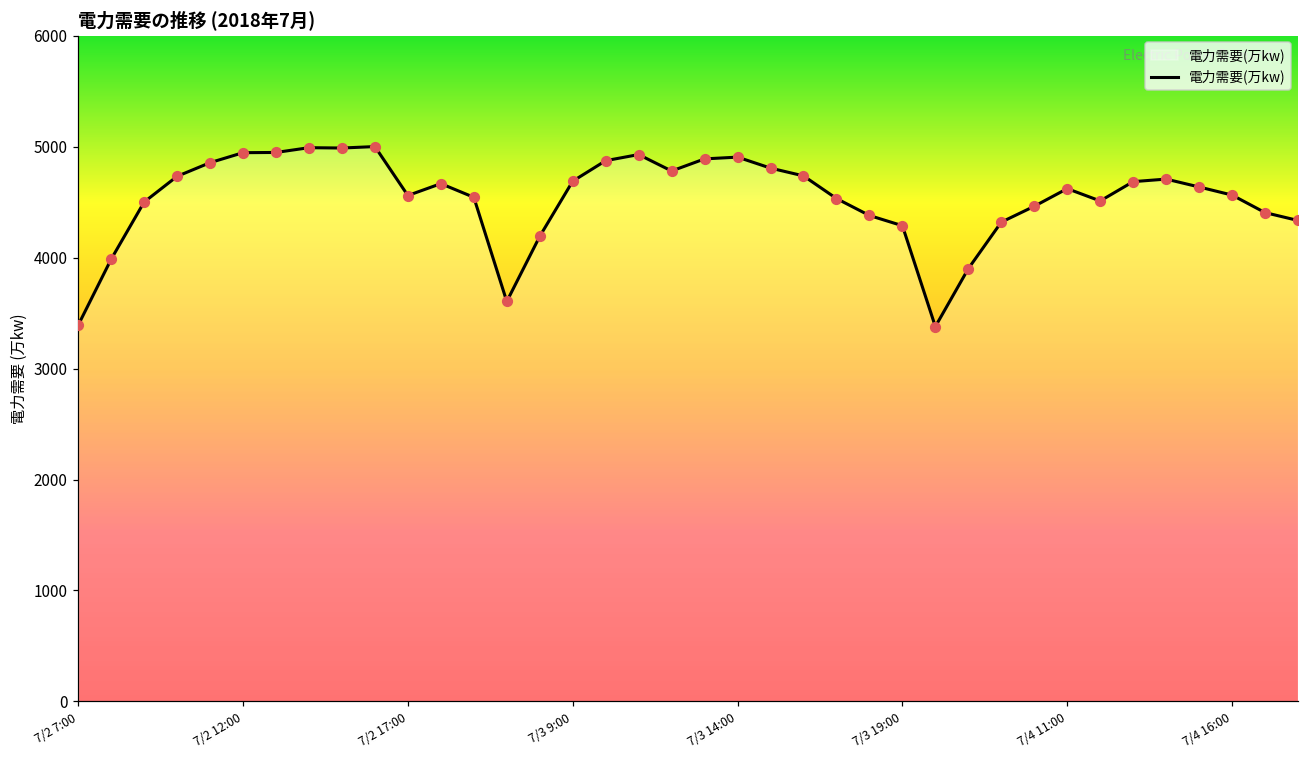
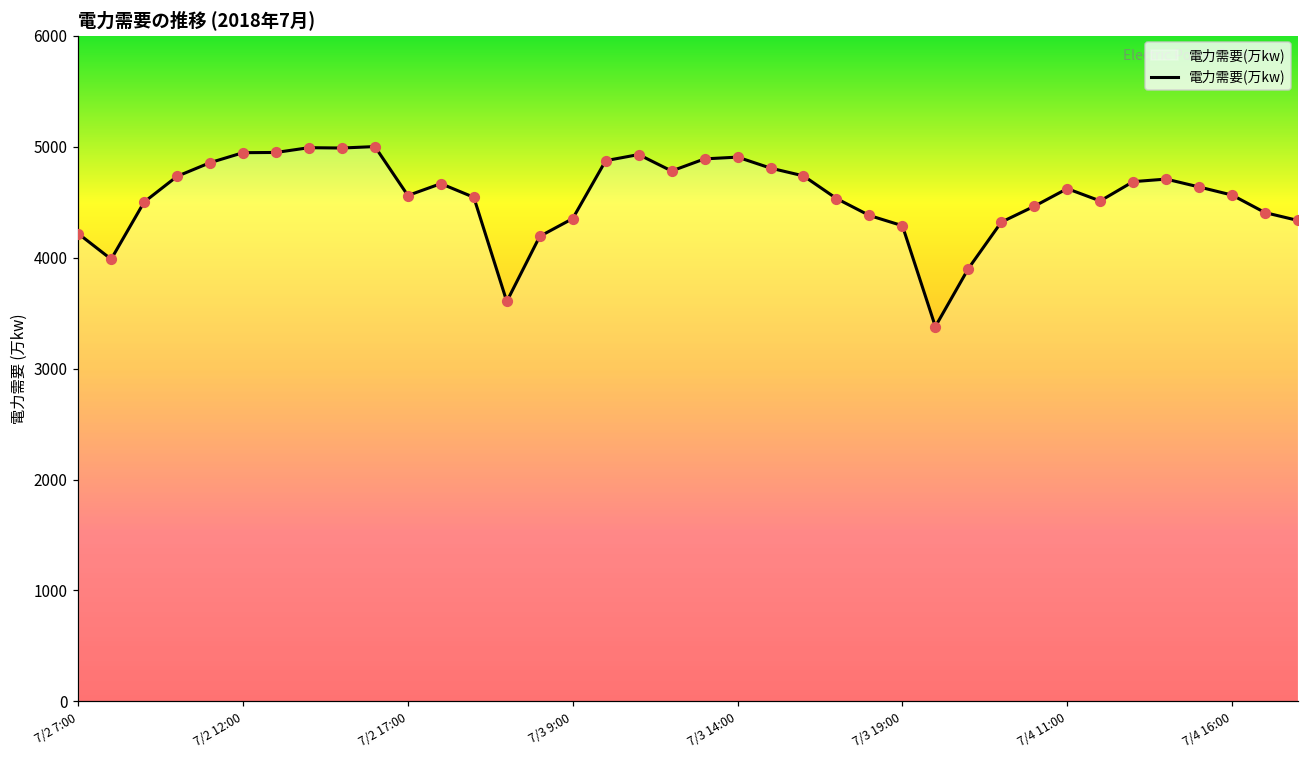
7/2 7:00: 3390 -> 4220
7/3 9:00: 4690 -> 4350
